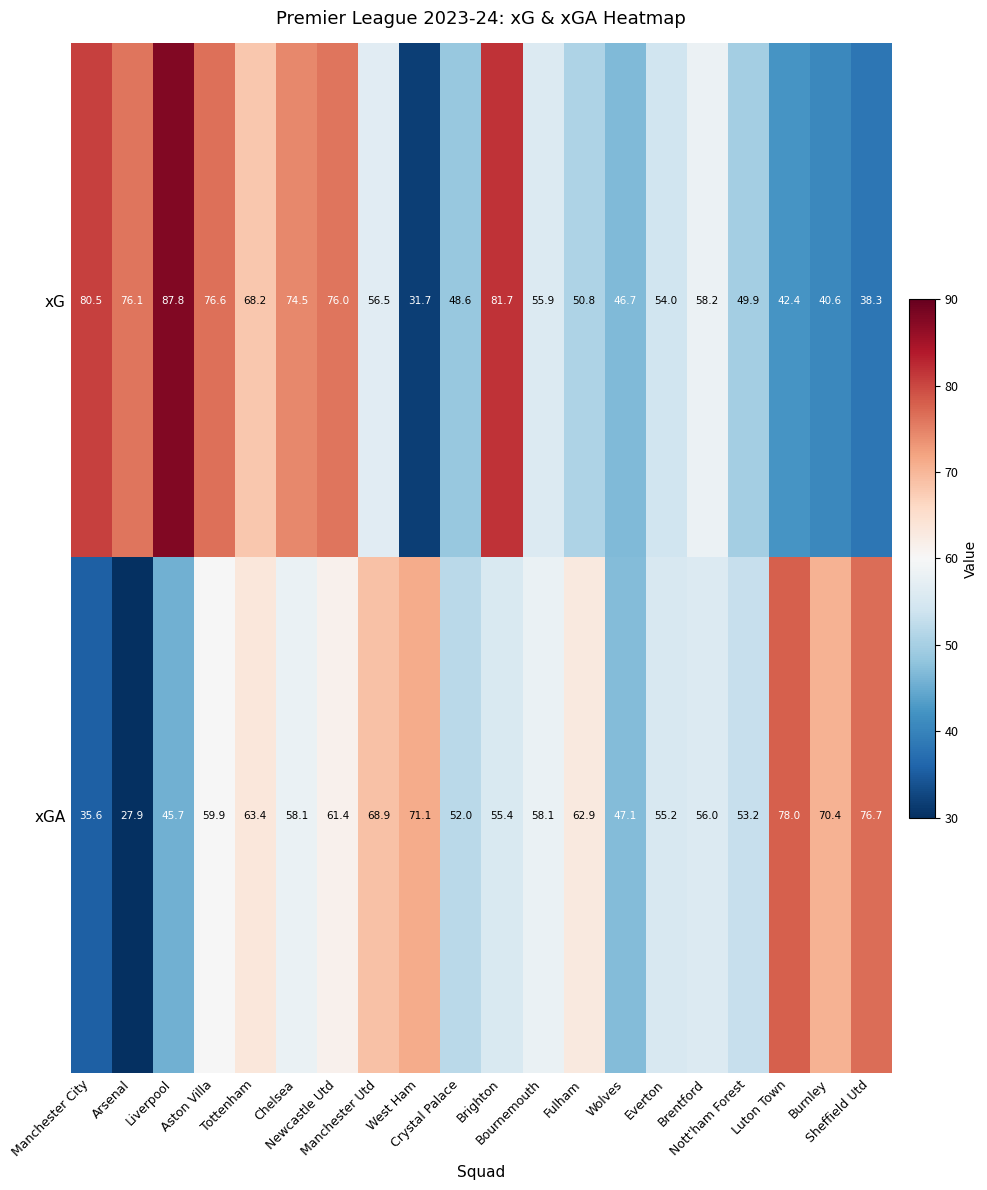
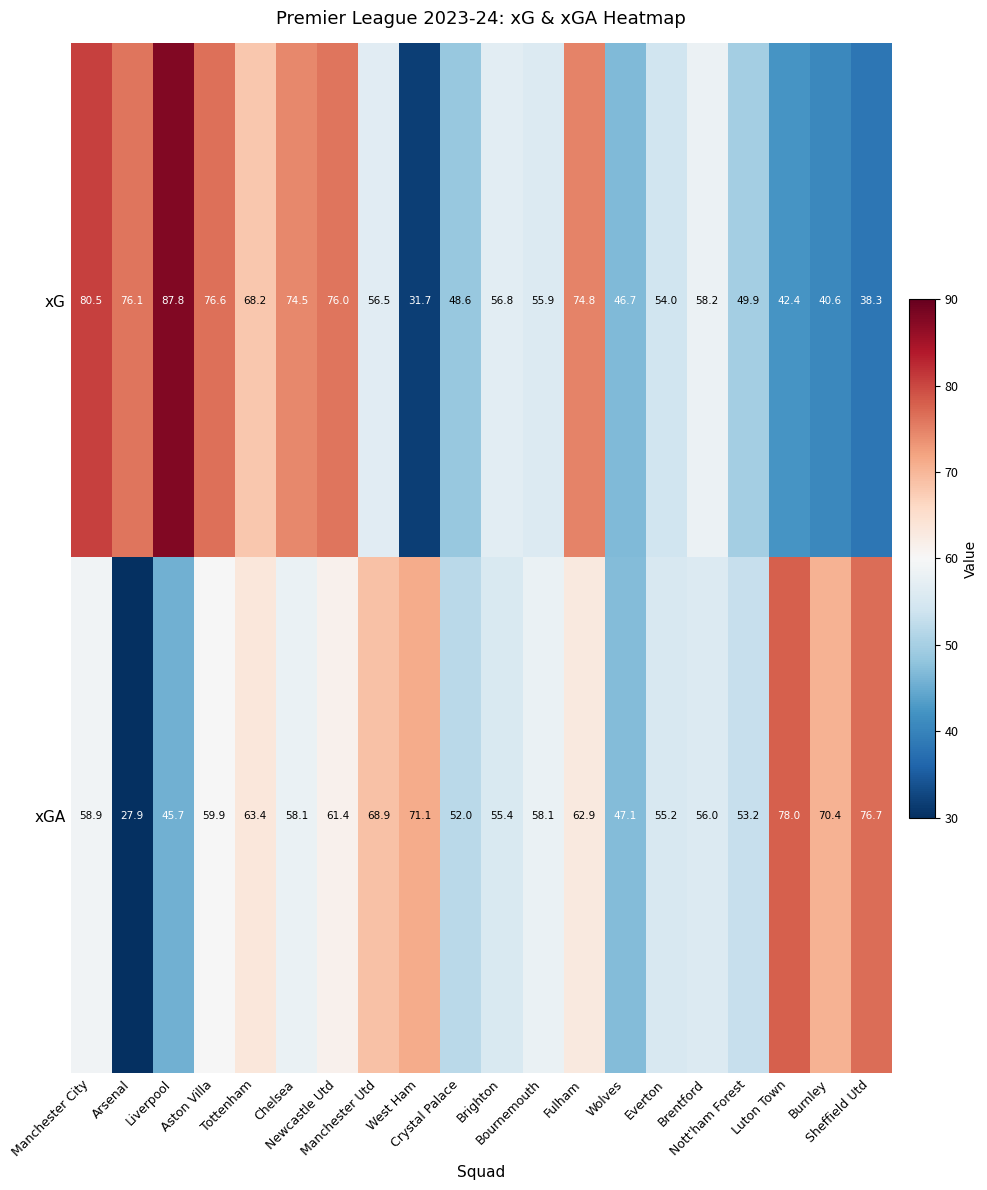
xG, Brighton: 81.7 -> 56.8
xG, Fulham: 50.8 -> 74.8
xGA, Manchester City: 35.6 -> 58.9
